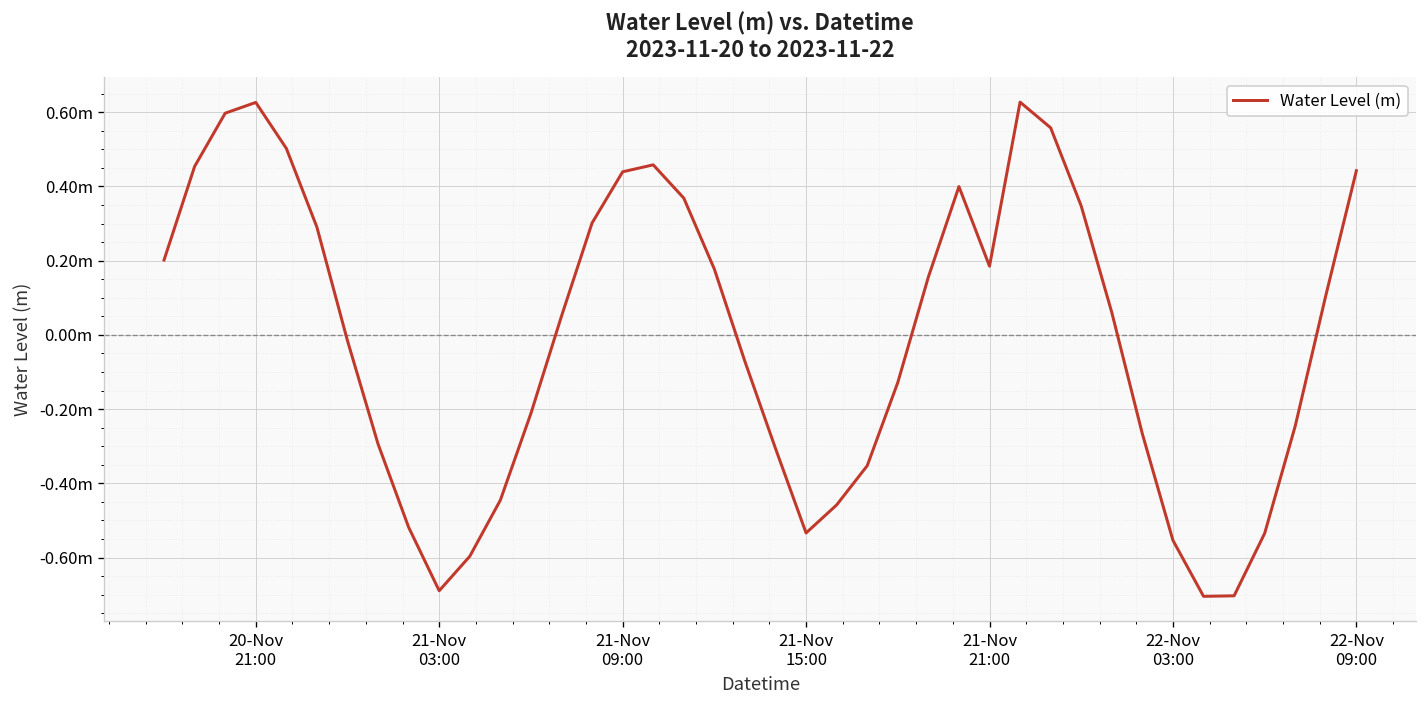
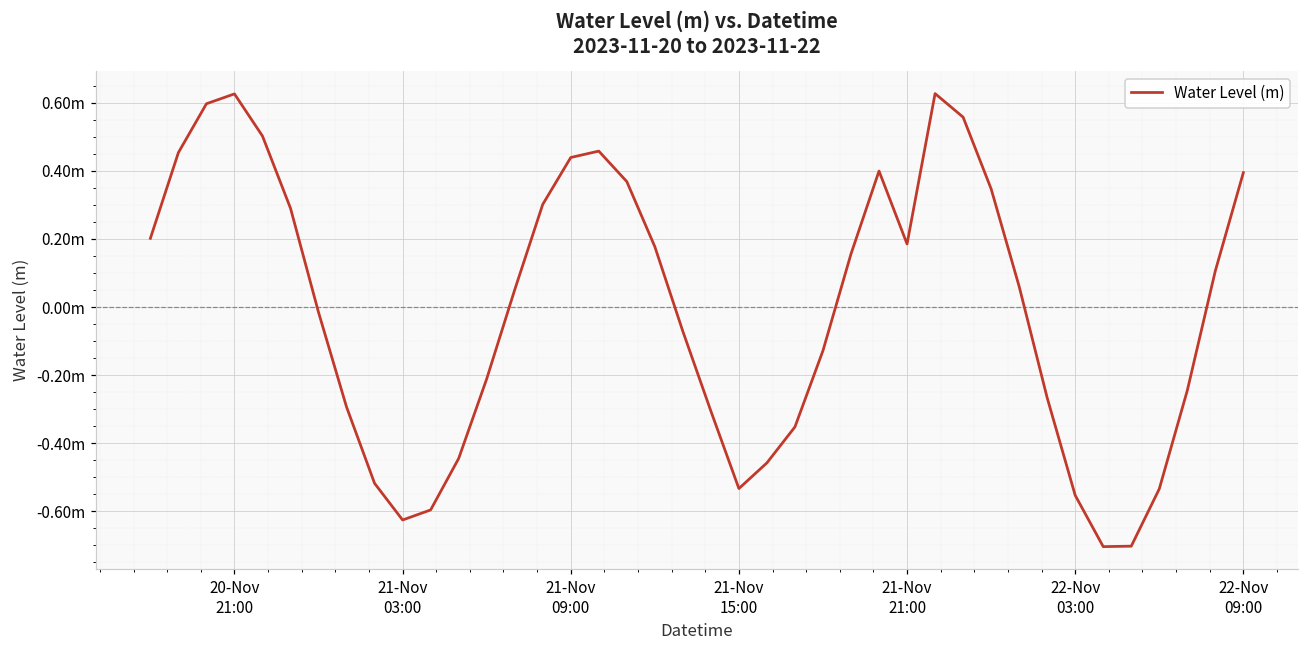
21-Nov 03:00: -0.69m -> -0.63m
22-Nov 09:00: 0.44m -> 0.39m
